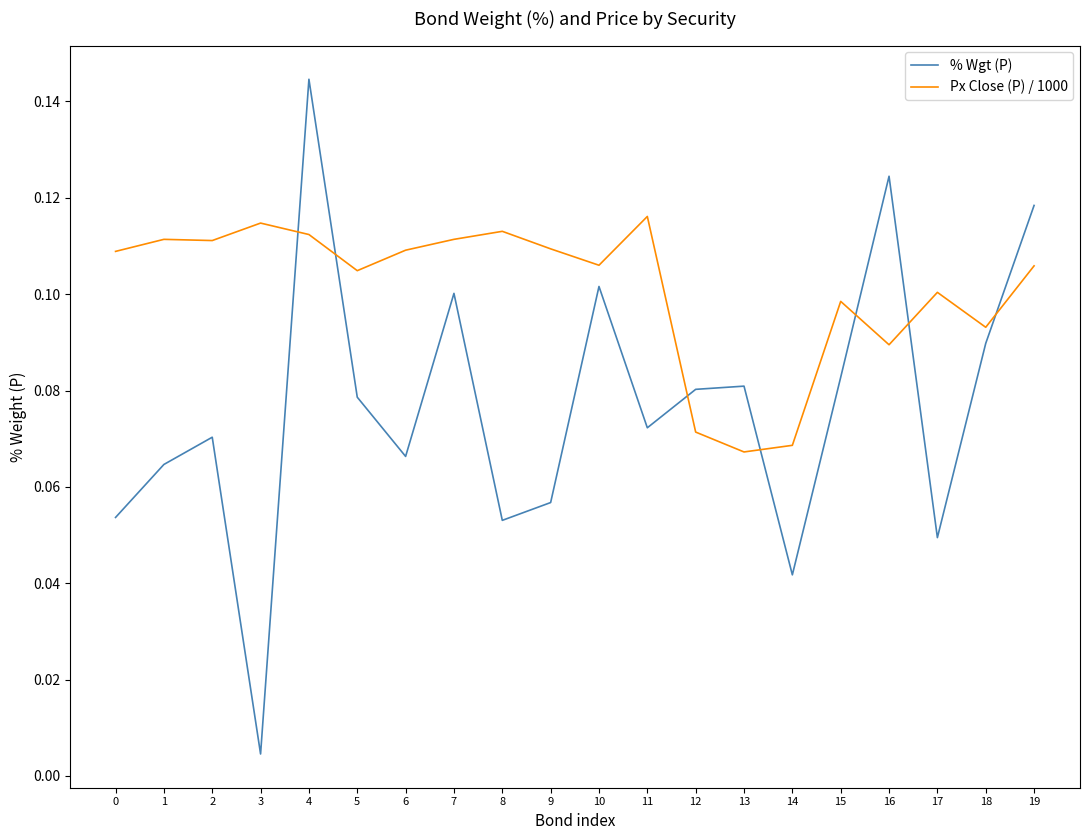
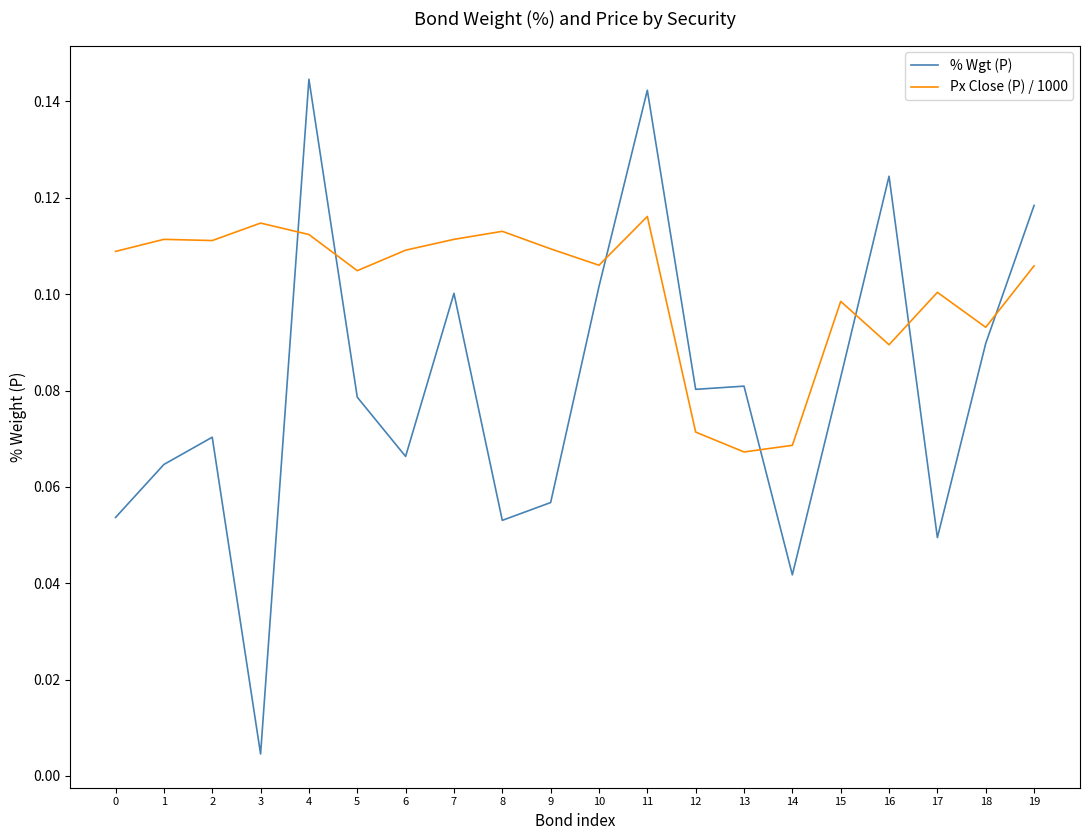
% Wgt (P), 11: 0.072 -> 0.142
